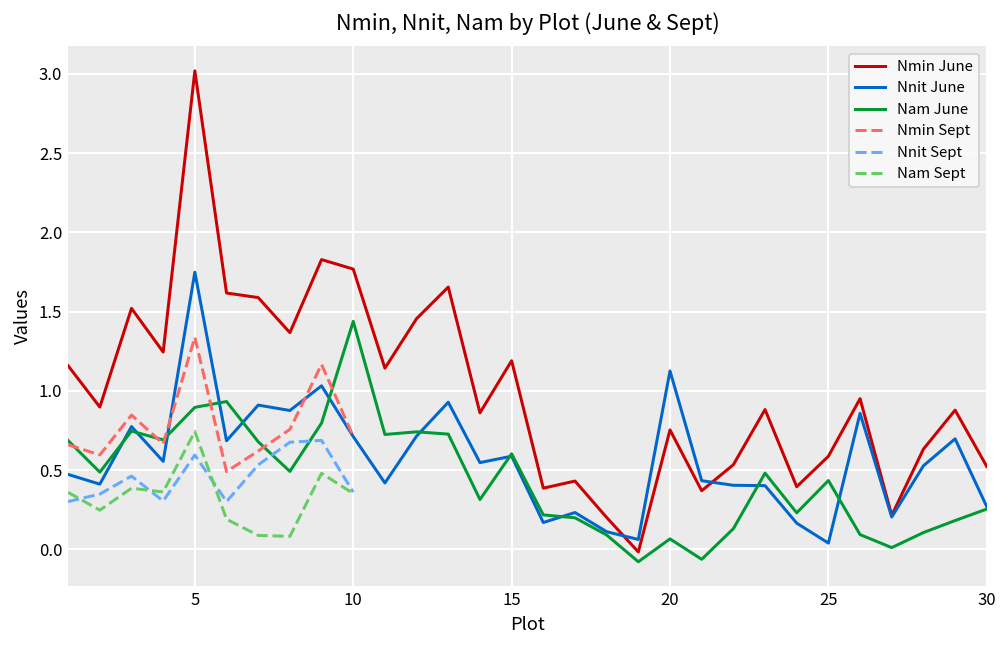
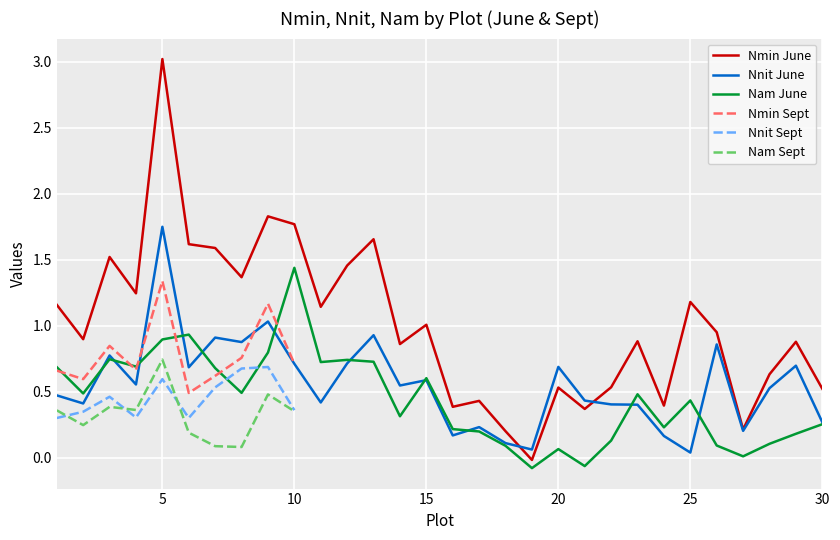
Nmin June, 15: 1.19 -> 1.01
Nmin June, 20: 0.75 -> 0.53
Nnit June, 20: 1.13 -> 0.69
Nmin June, 25: 0.59 -> 1.18
